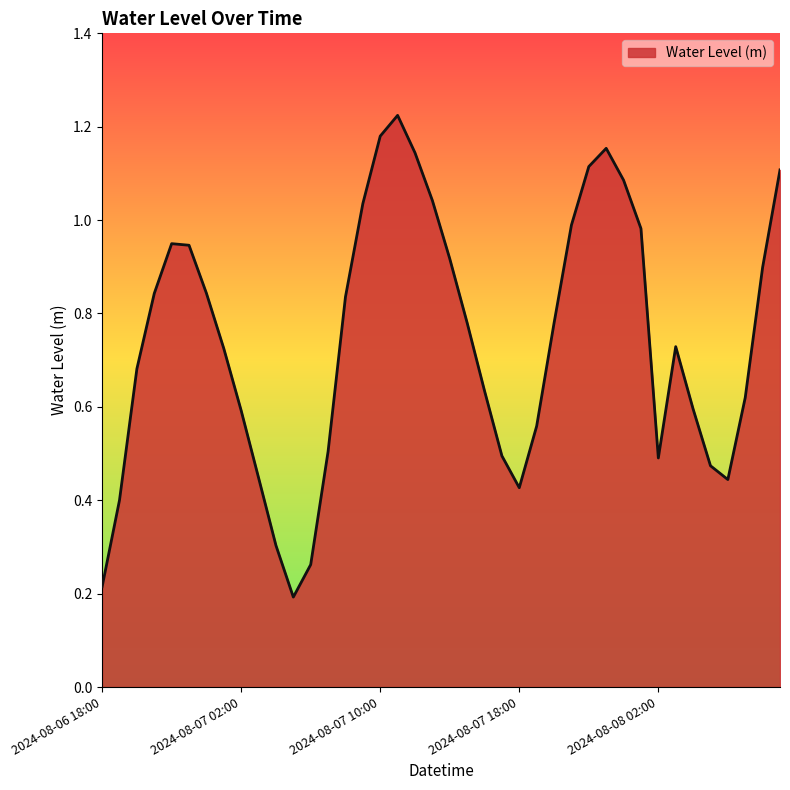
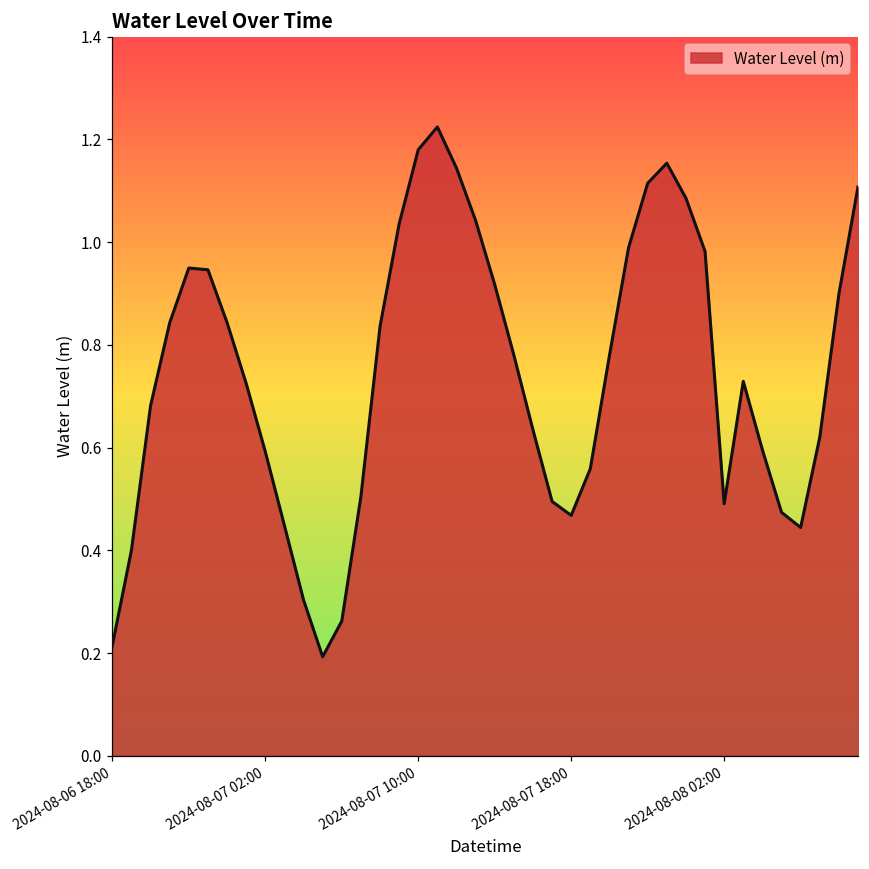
2024-08-07 18:00: 0.43 -> 0.47
